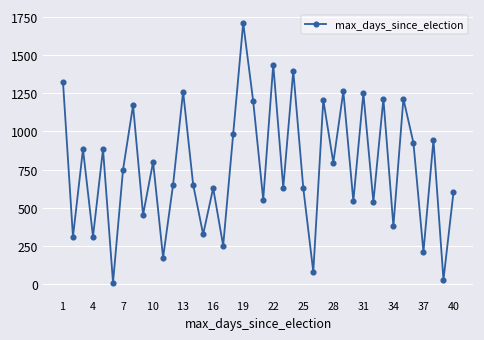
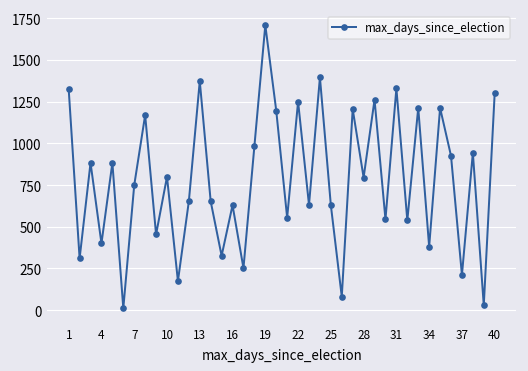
4: 310 -> 400
13: 1260 -> 1370
22: 1440 -> 1250
31: 1250 -> 1330
40: 600 -> 1300
